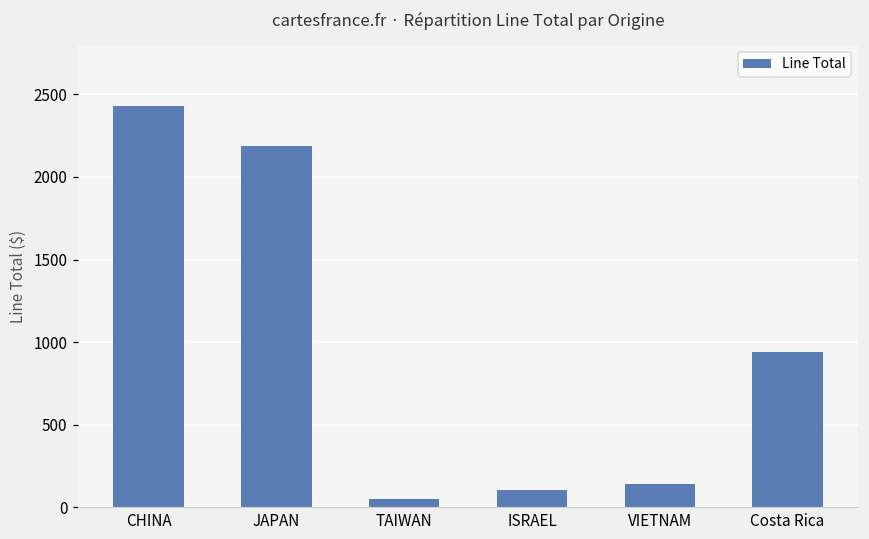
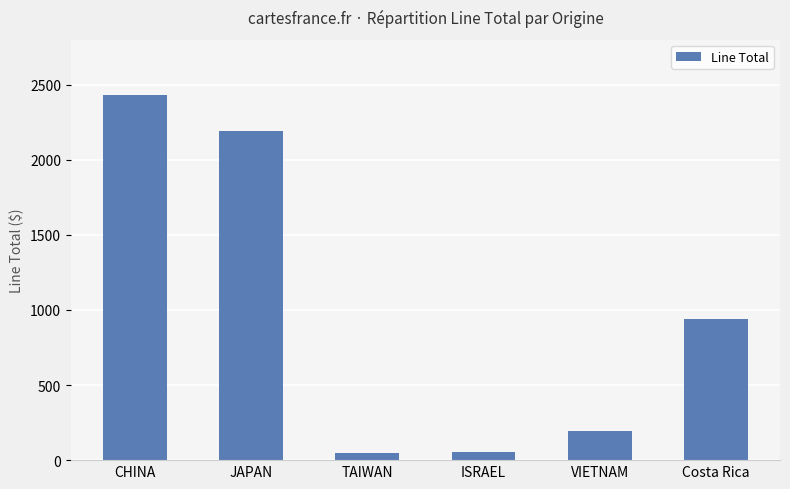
ISRAEL: 110 -> 50
VIETNAM: 140 -> 200
